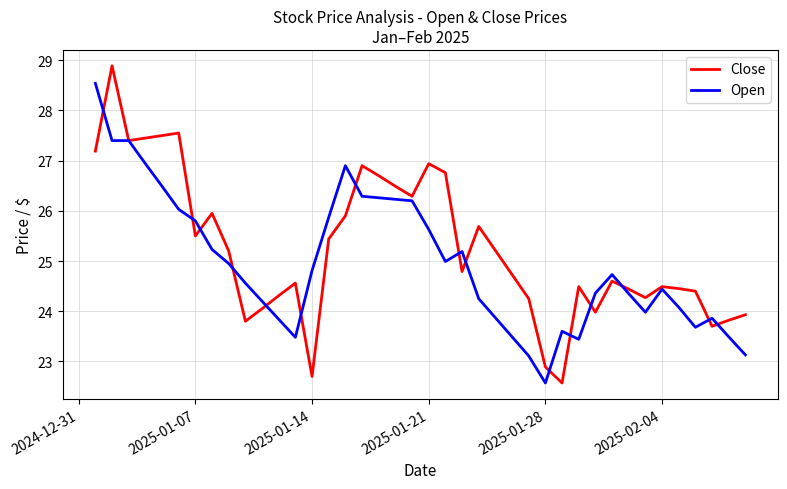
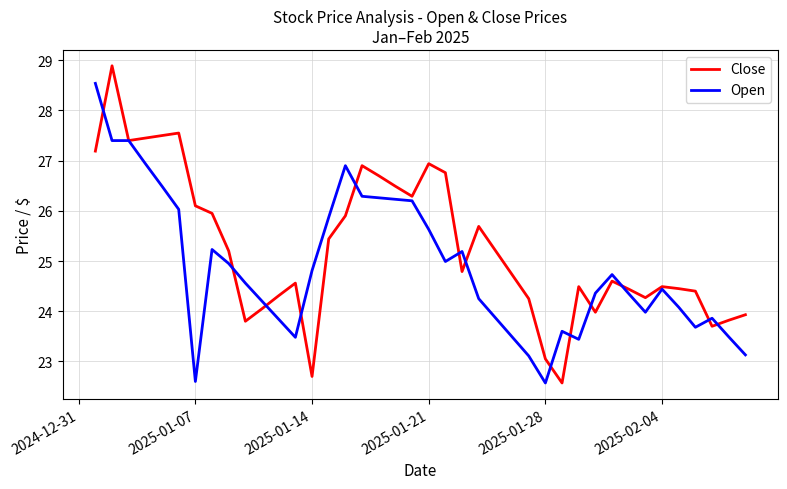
Close, 2025-01-07: 25.5 -> 26.1
Open, 2025-01-07: 25.8 -> 22.6
Close, 2025-01-28: 22.9 -> 23.1
